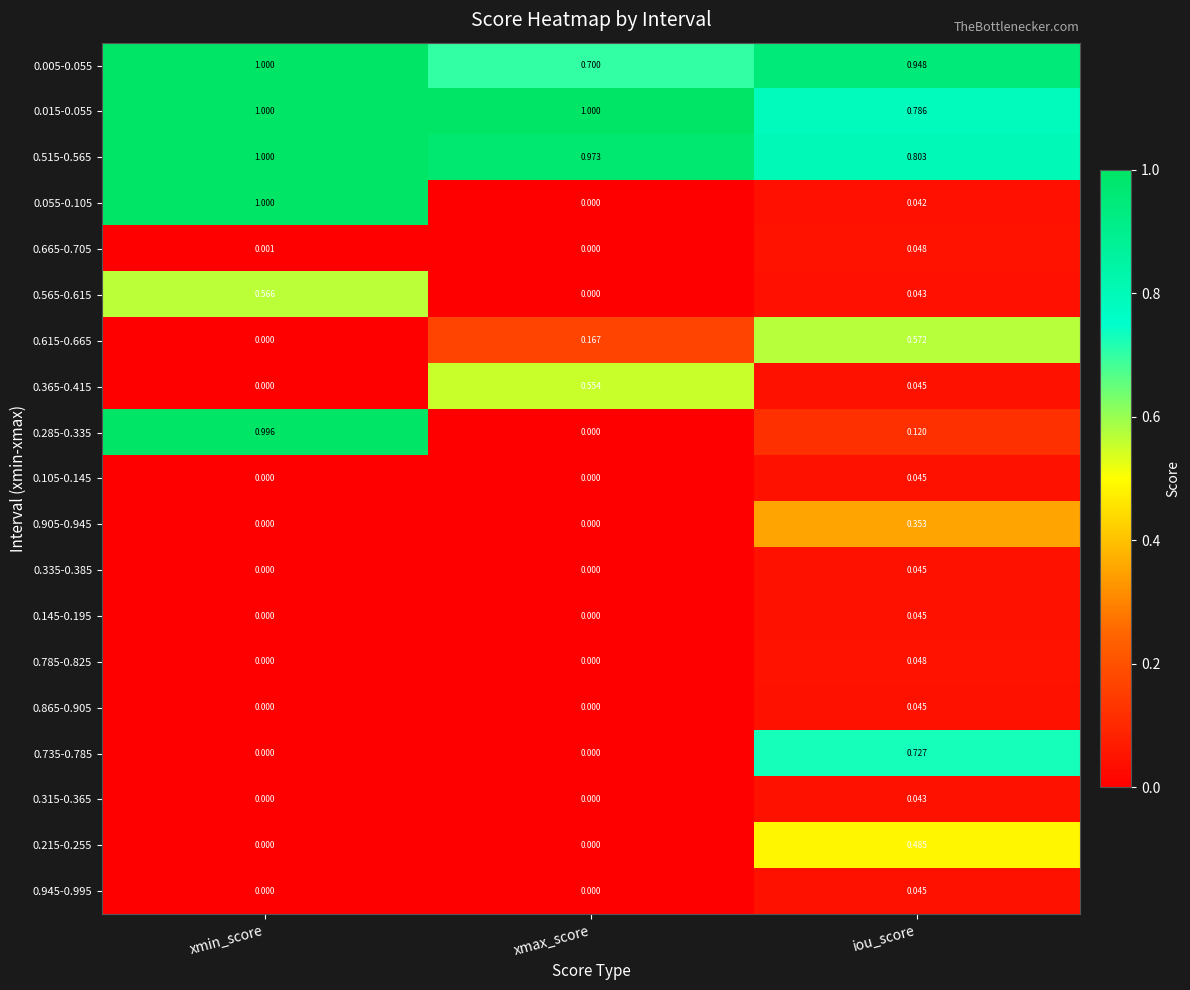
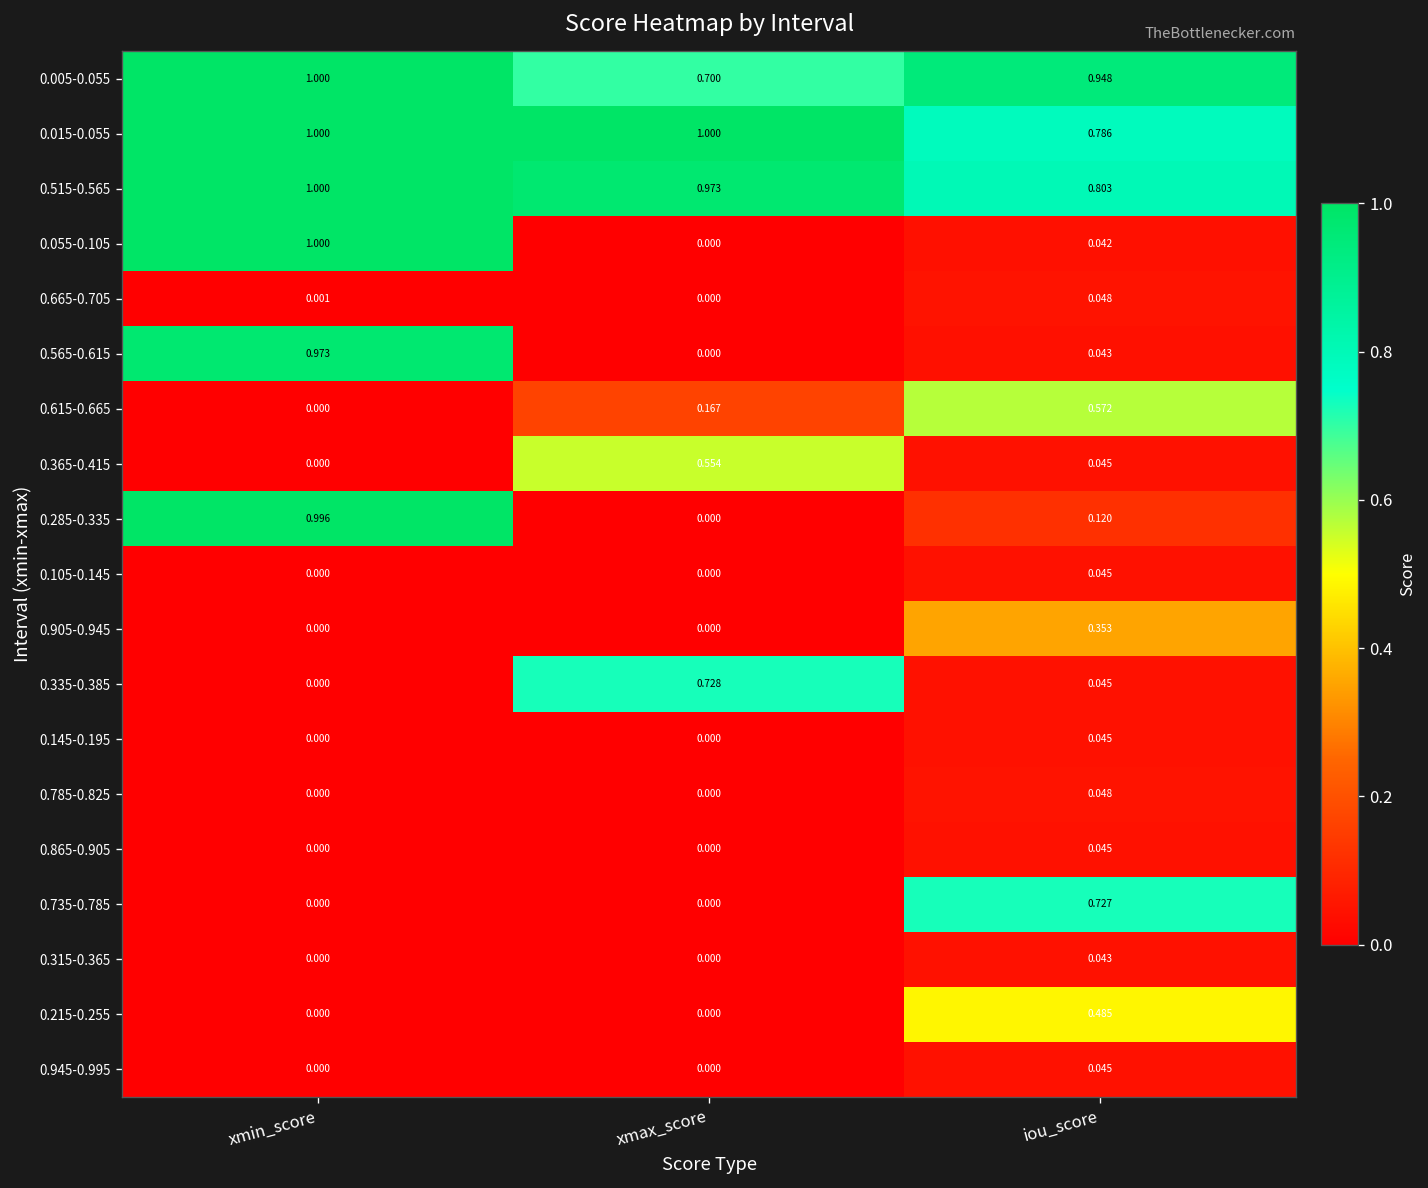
0.565-0.615, xmin_score: 0.566 -> 0.973
0.335-0.385, xmax_score: 0.000 -> 0.728
